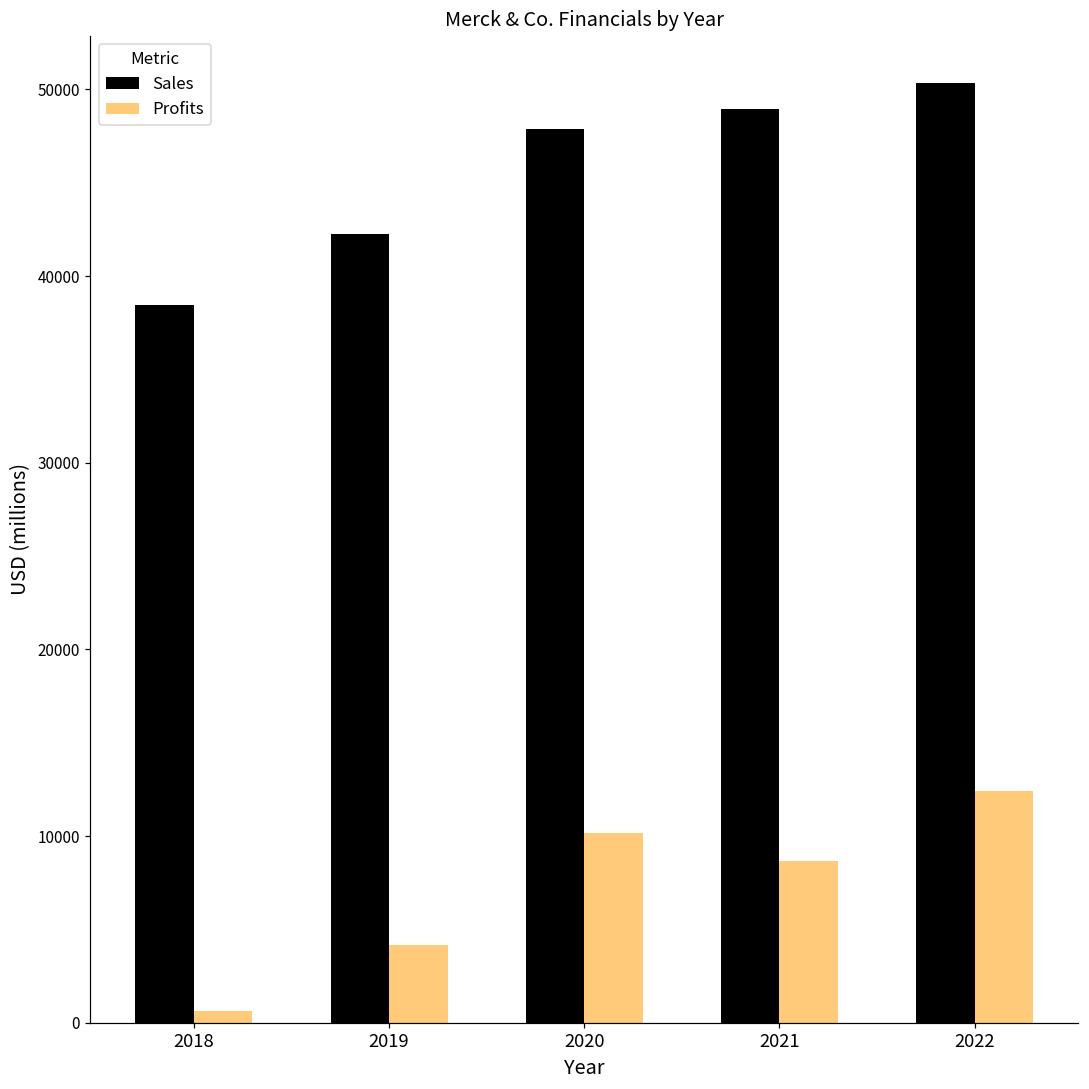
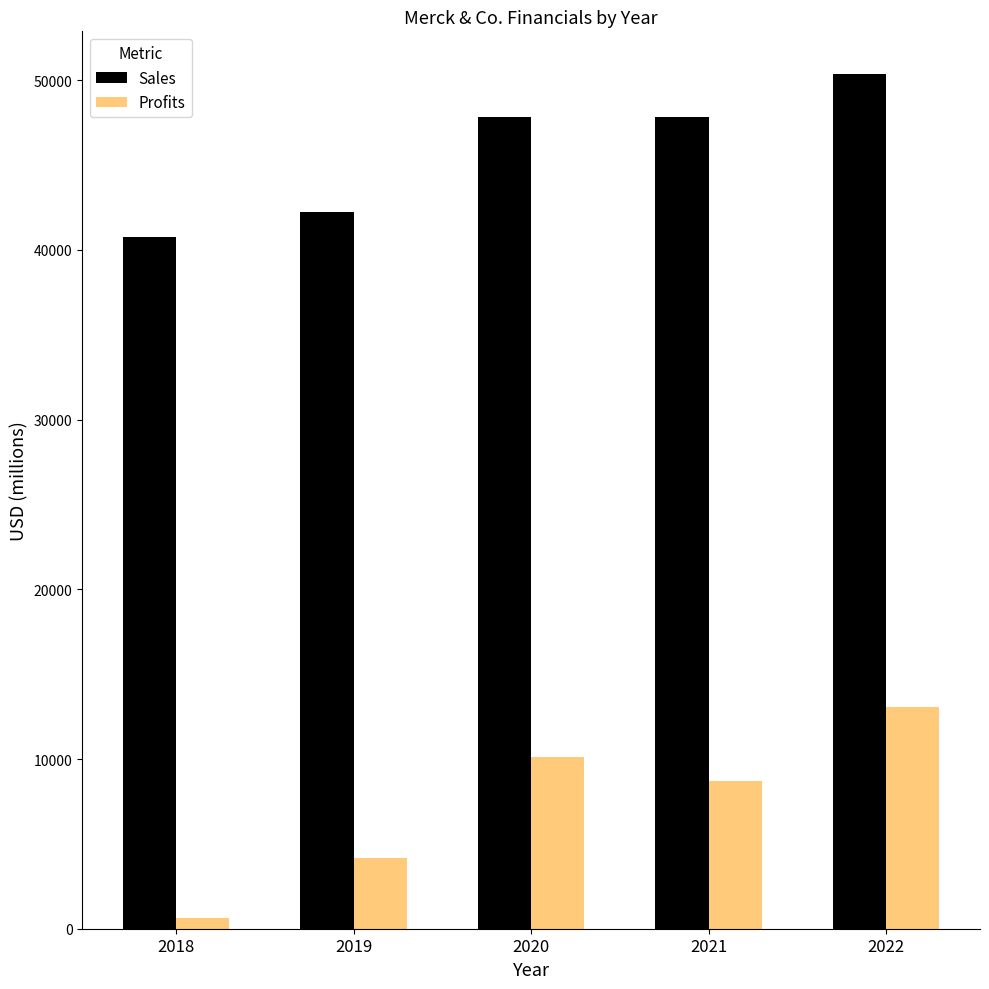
Sales, 2018: 38400 -> 40800
Sales, 2021: 48900 -> 47800
Profits, 2022: 12400 -> 13000
